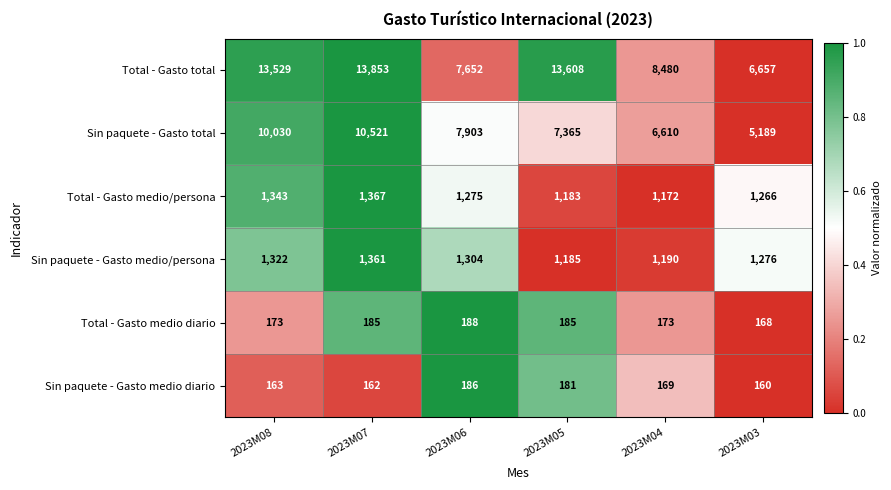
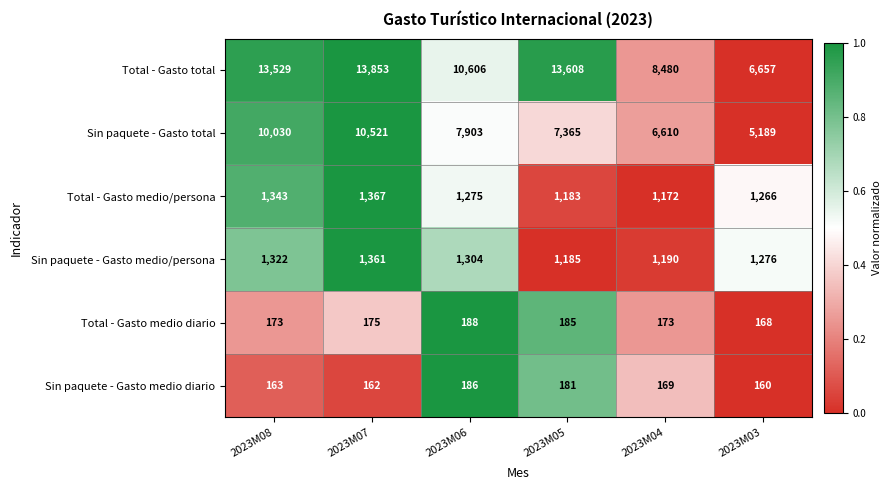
Total - Gasto total, 2023M06: 7,652 -> 10,606
Total - Gasto medio diario, 2023M07: 185 -> 175
